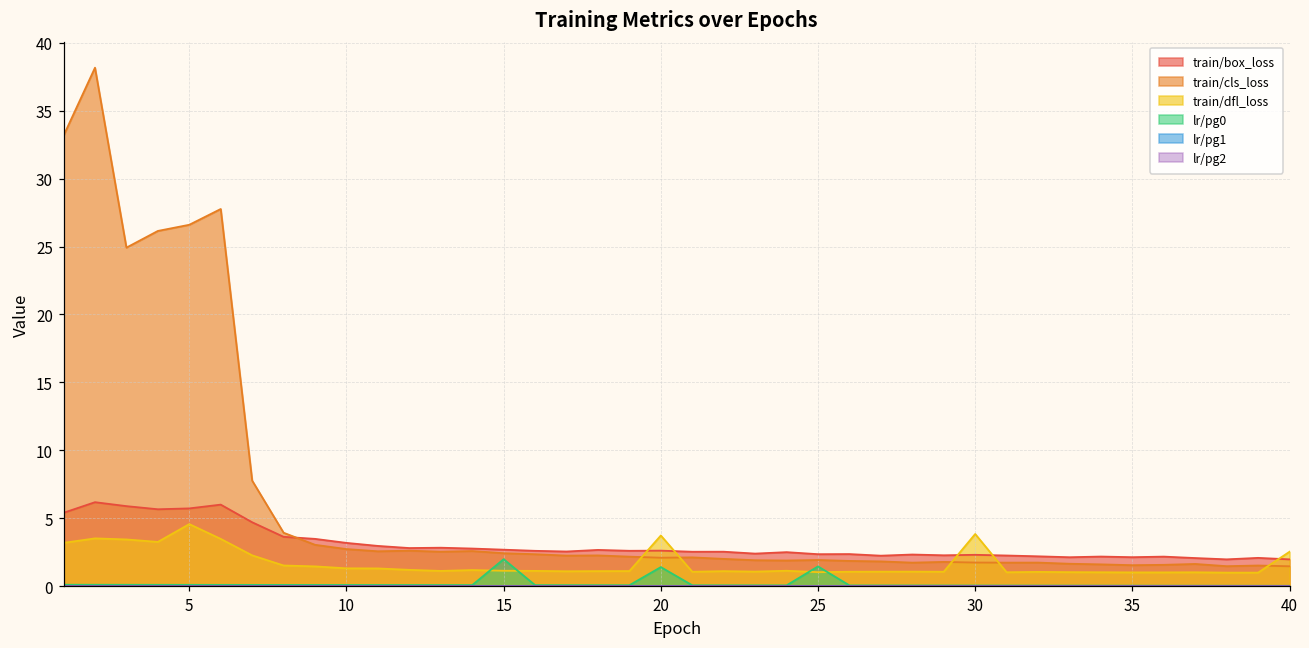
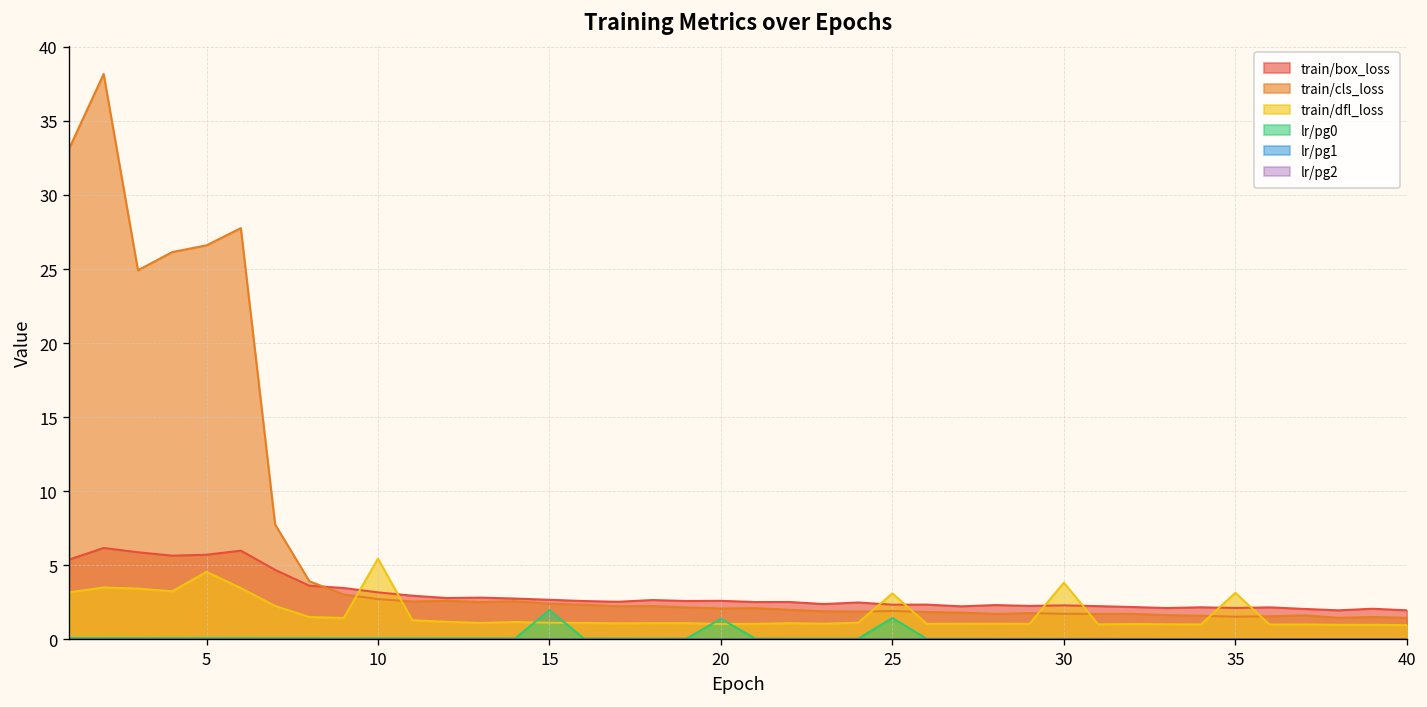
train/dfl_loss, 10: 1.3 -> 5.5
train/dfl_loss, 20: 3.7 -> 1.0
train/dfl_loss, 25: 1.0 -> 3.1
train/dfl_loss, 35: 1.0 -> 3.1
train/dfl_loss, 40: 2.5 -> 1.0
